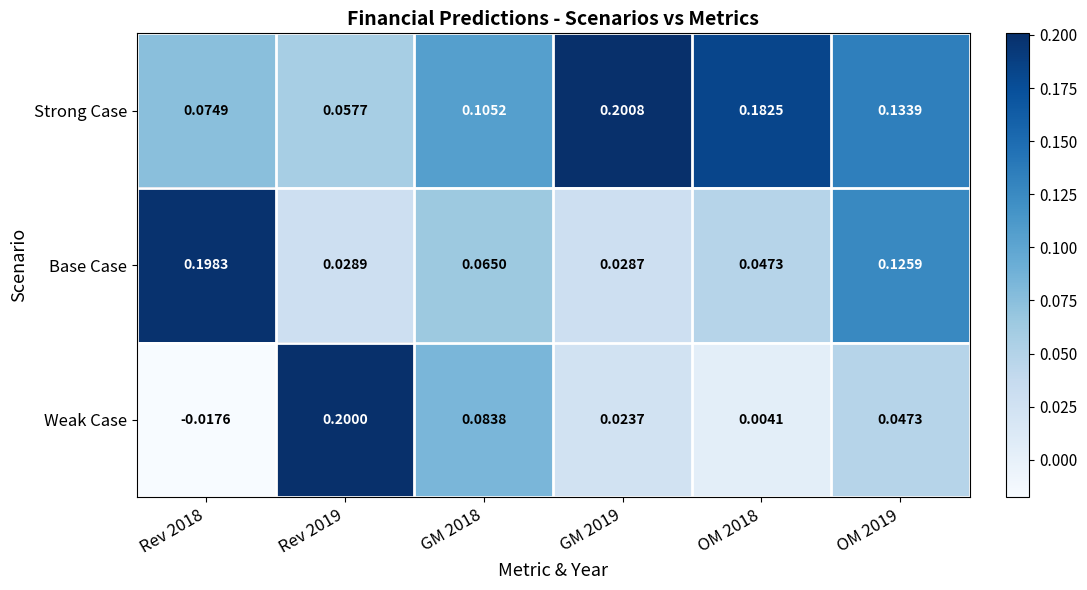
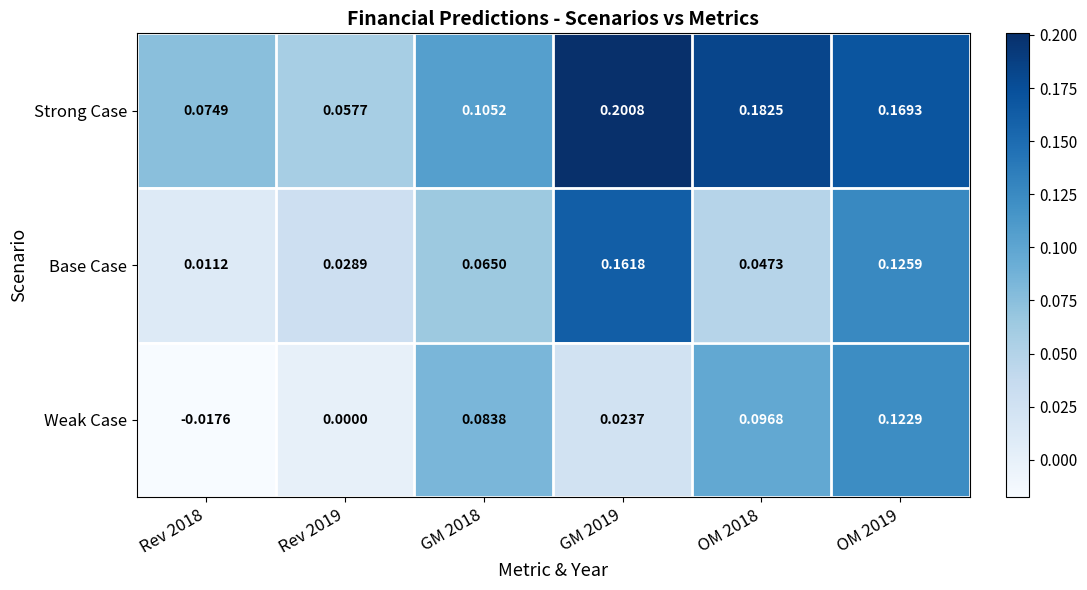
Strong Case, OM 2019: 0.1339 -> 0.1693
Base Case, Rev 2018: 0.1983 -> 0.0112
Base Case, GM 2019: 0.0287 -> 0.1618
Weak Case, Rev 2019: 0.2000 -> 0.0000
Weak Case, OM 2018: 0.0041 -> 0.0968
Weak Case, OM 2019: 0.0473 -> 0.1229
